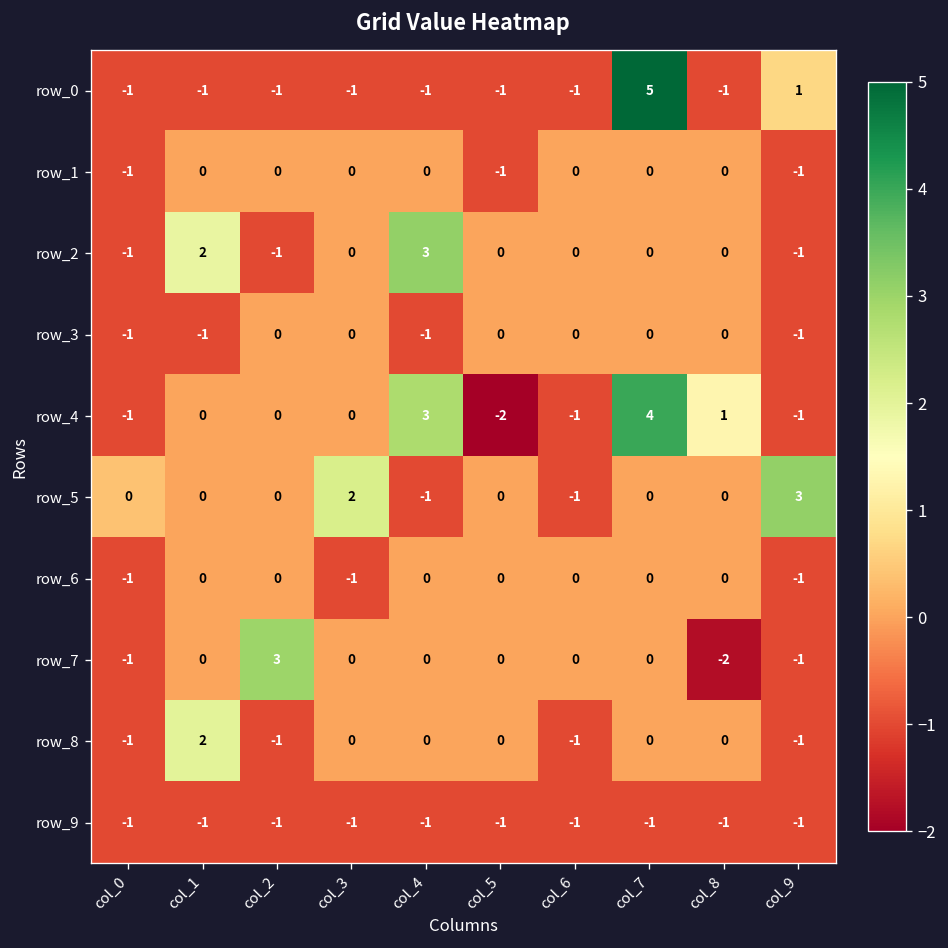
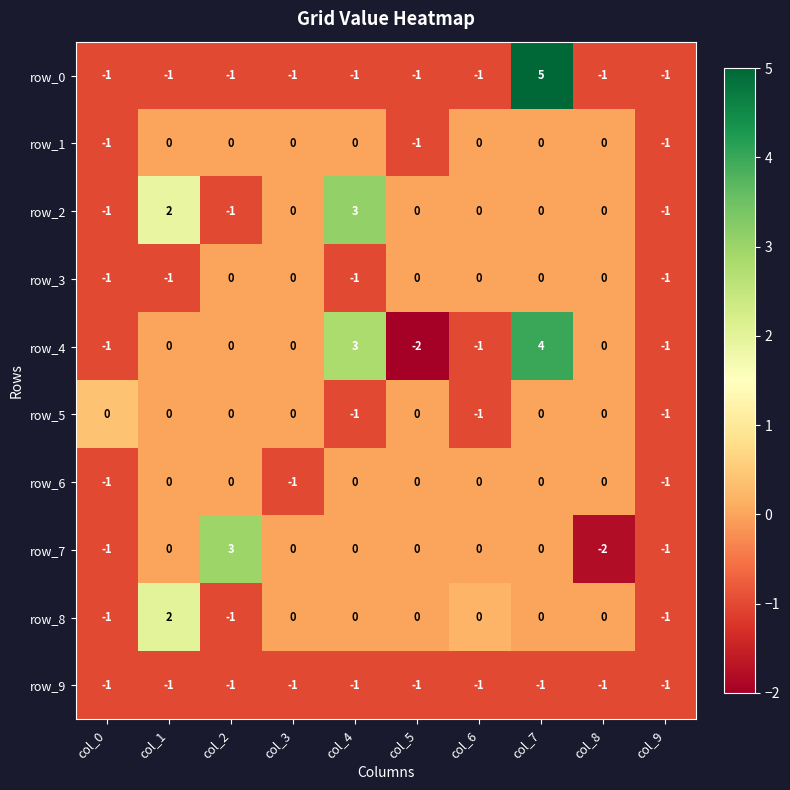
row_0, col_9: 1 -> -1
row_4, col_8: 1 -> 0
row_5, col_3: 2 -> 0
row_5, col_9: 3 -> -1
row_8, col_6: -1 -> 0
